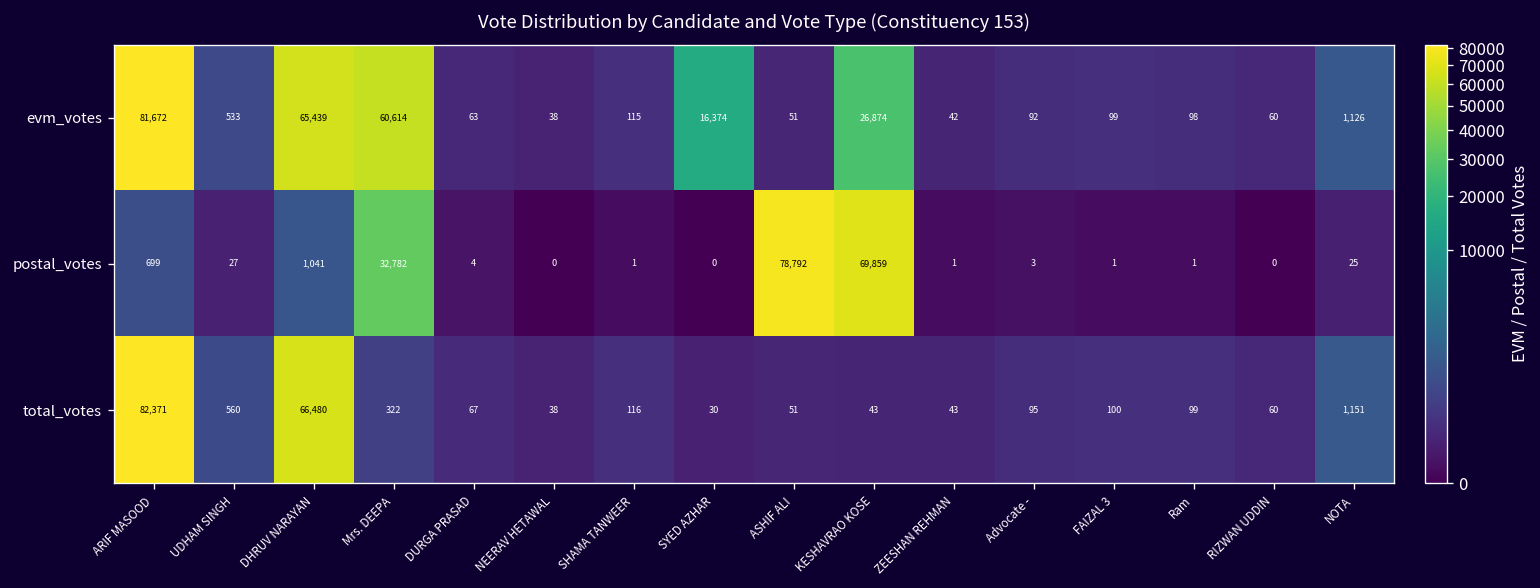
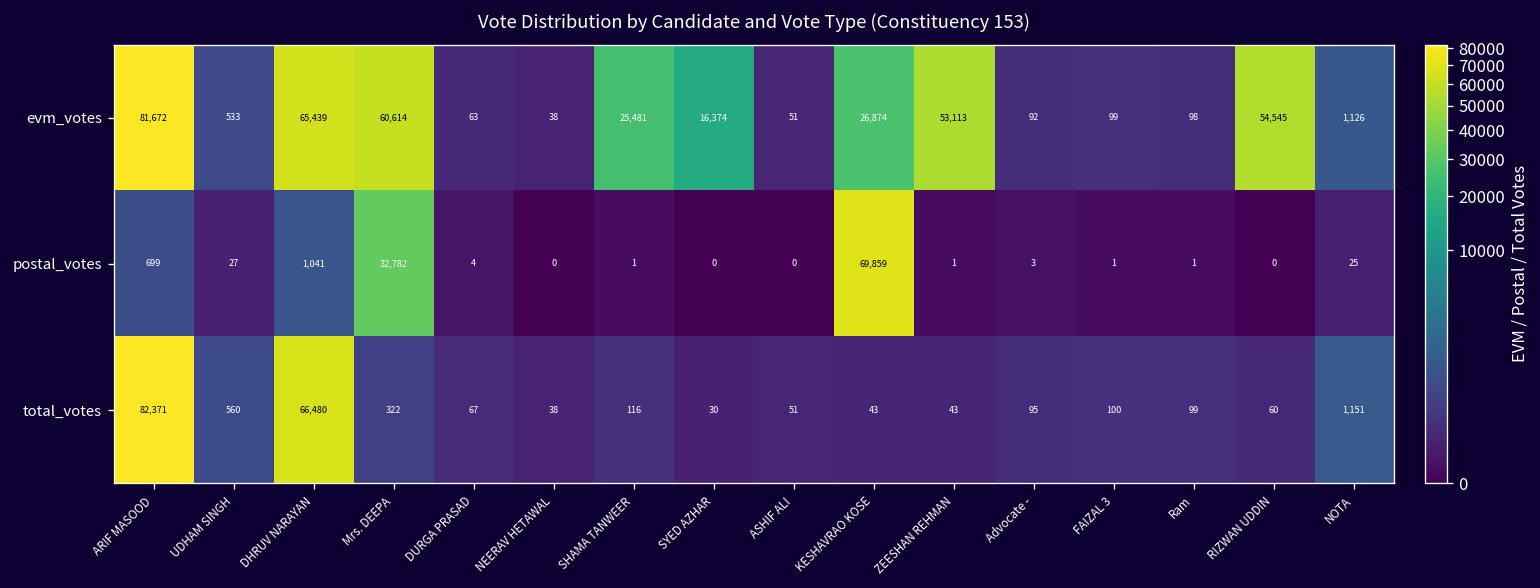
evm_votes, SHAMA TANWEER: 115 -> 25,481
evm_votes, ZEESHAN REHMAN: 42 -> 53,113
evm_votes, RIZWAN UDDIN: 60 -> 54,545
postal_votes, ASHIF ALI: 78,792 -> 0
